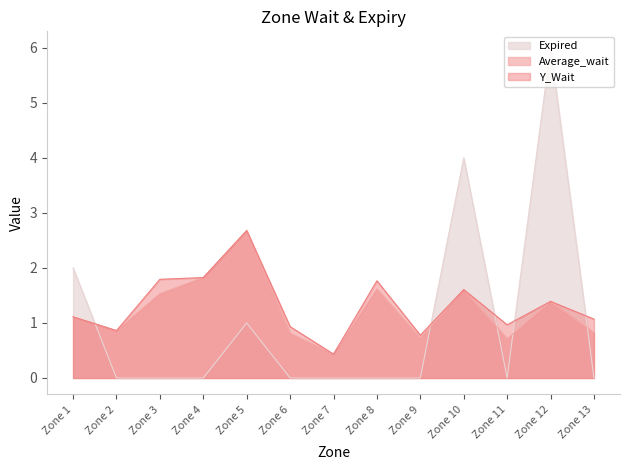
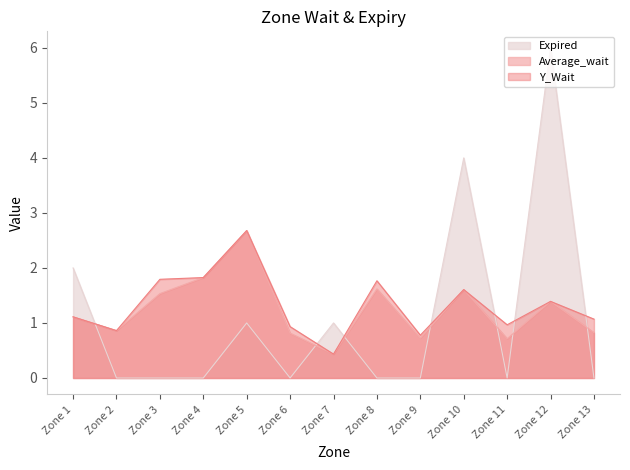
Expired, Zone 7: 0 -> 1
